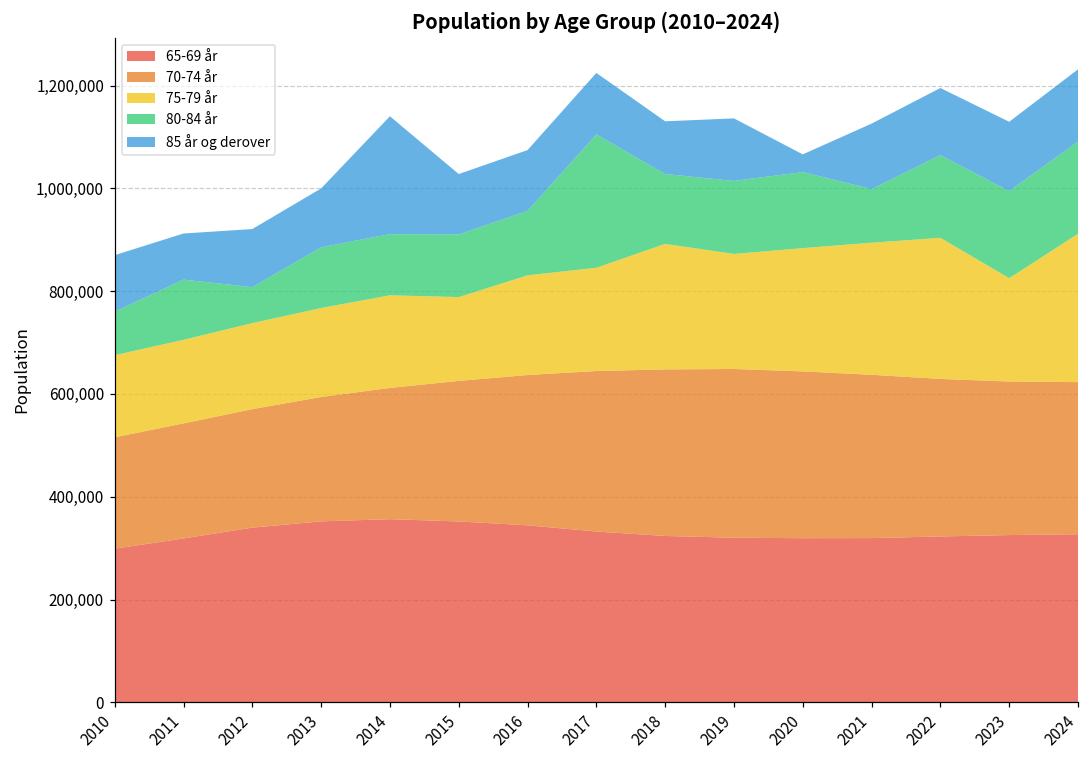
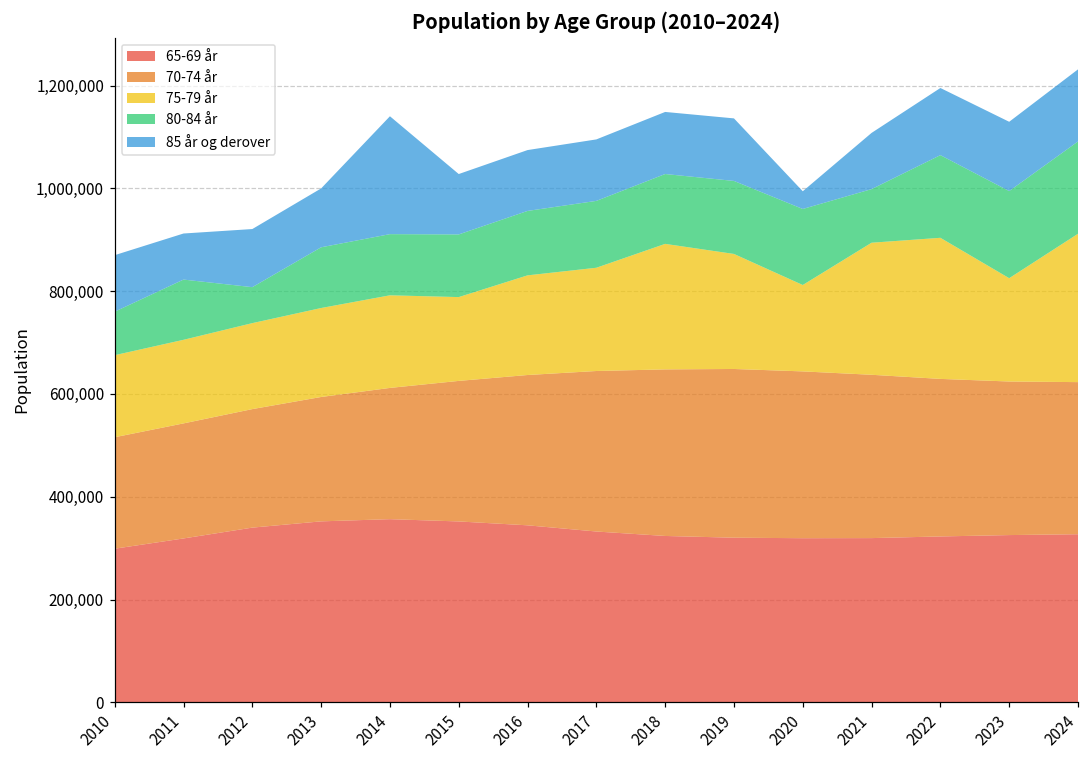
80-84 år, 2017: 260,000 -> 130,000
85 år og derover, 2018: 100,000 -> 120,000
75-79 år, 2020: 240,000 -> 170,000
85 år og derover, 2021: 130,000 -> 110,000
